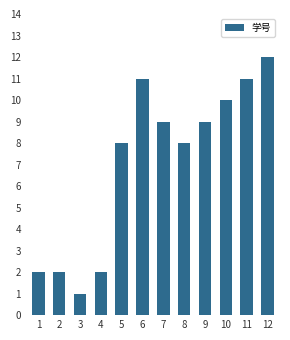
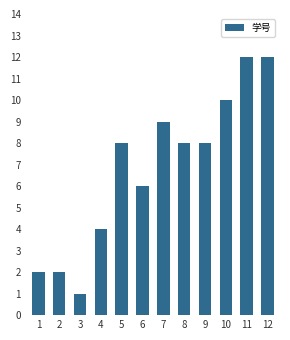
4: 2 -> 4
6: 11 -> 6
9: 9 -> 8
11: 11 -> 12
